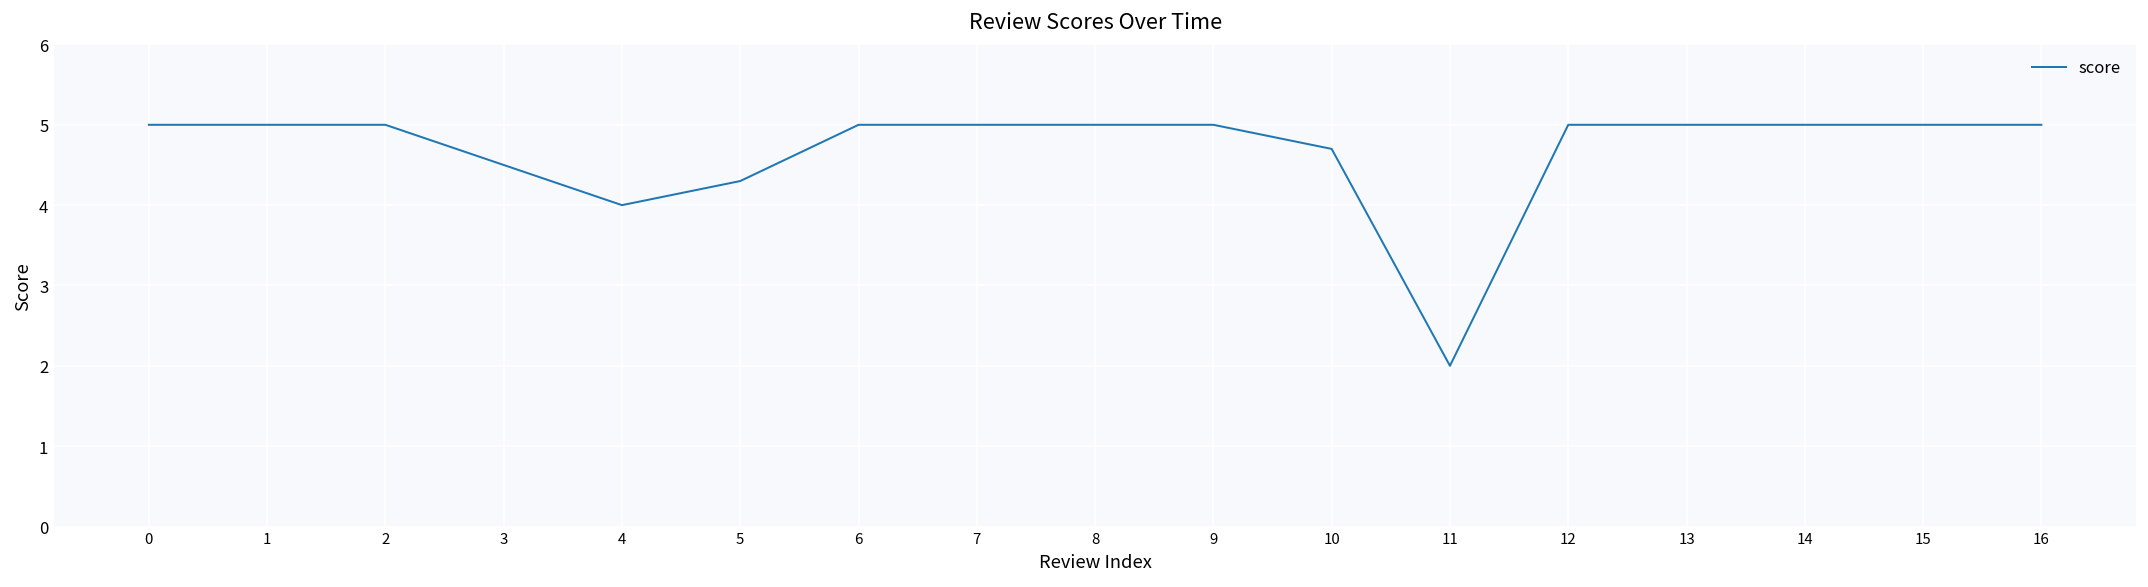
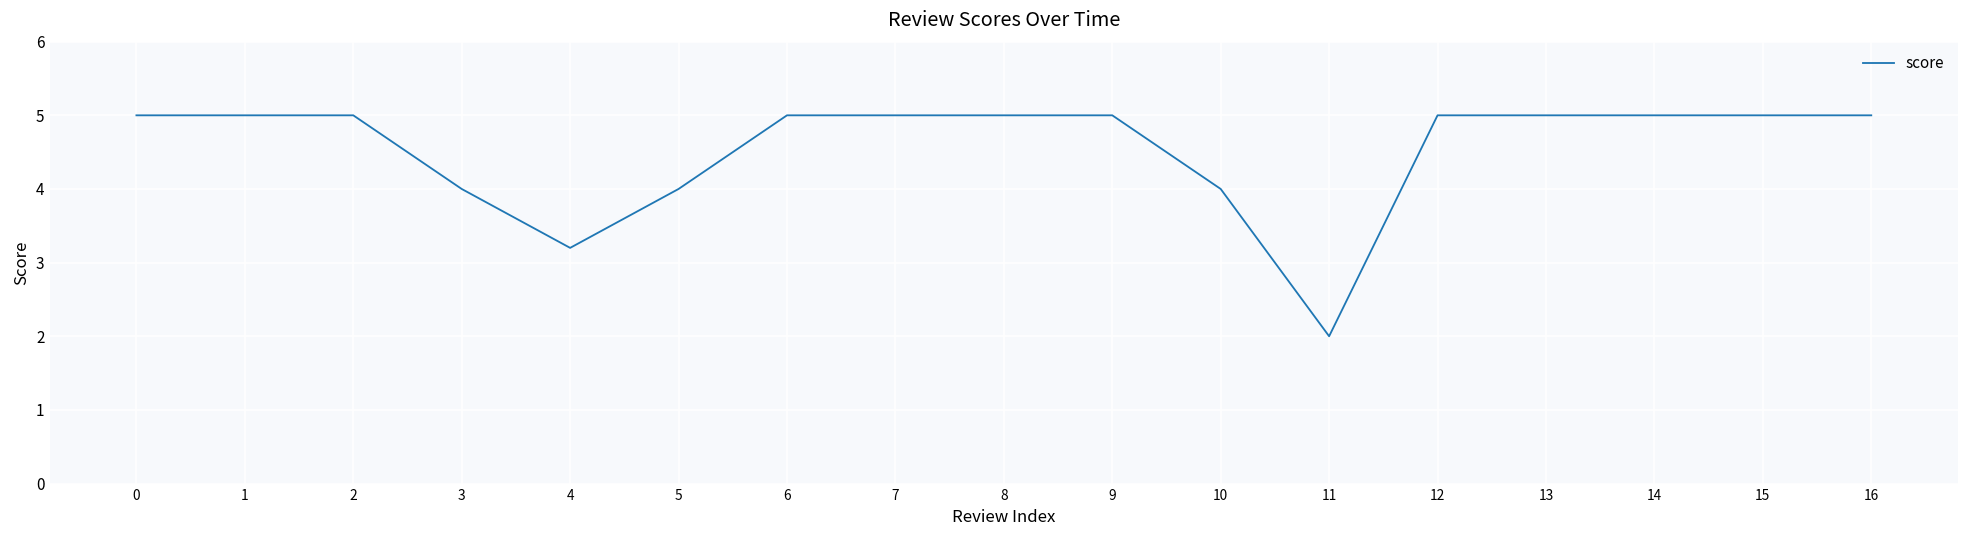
3: 4.5 -> 4.0
4: 4.0 -> 3.2
5: 4.3 -> 4.0
10: 4.7 -> 4.0
